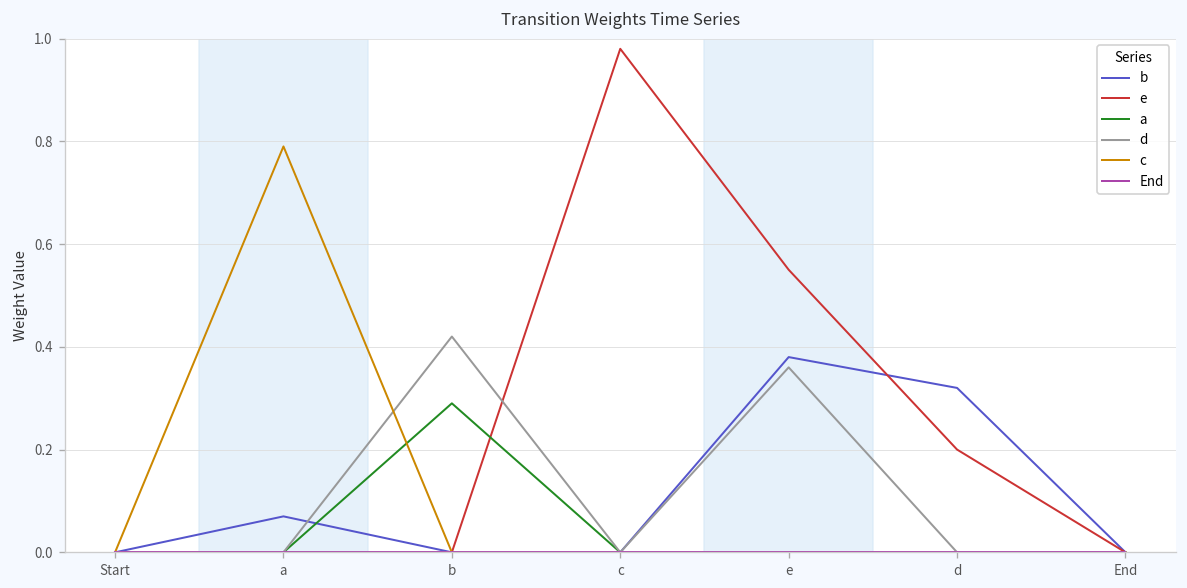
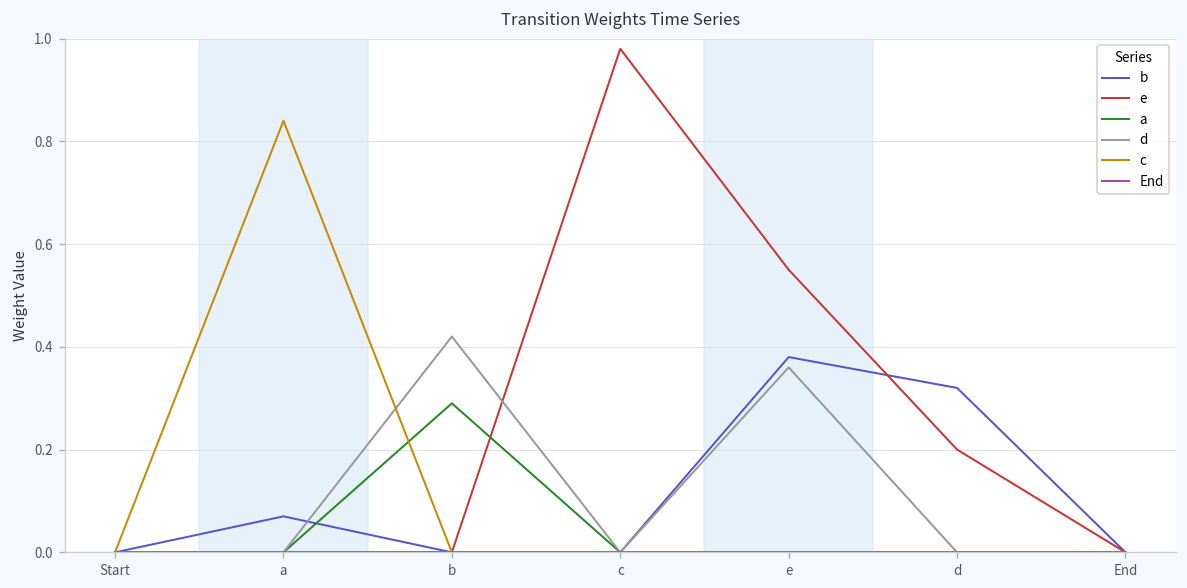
c, a: 0.79 -> 0.84
